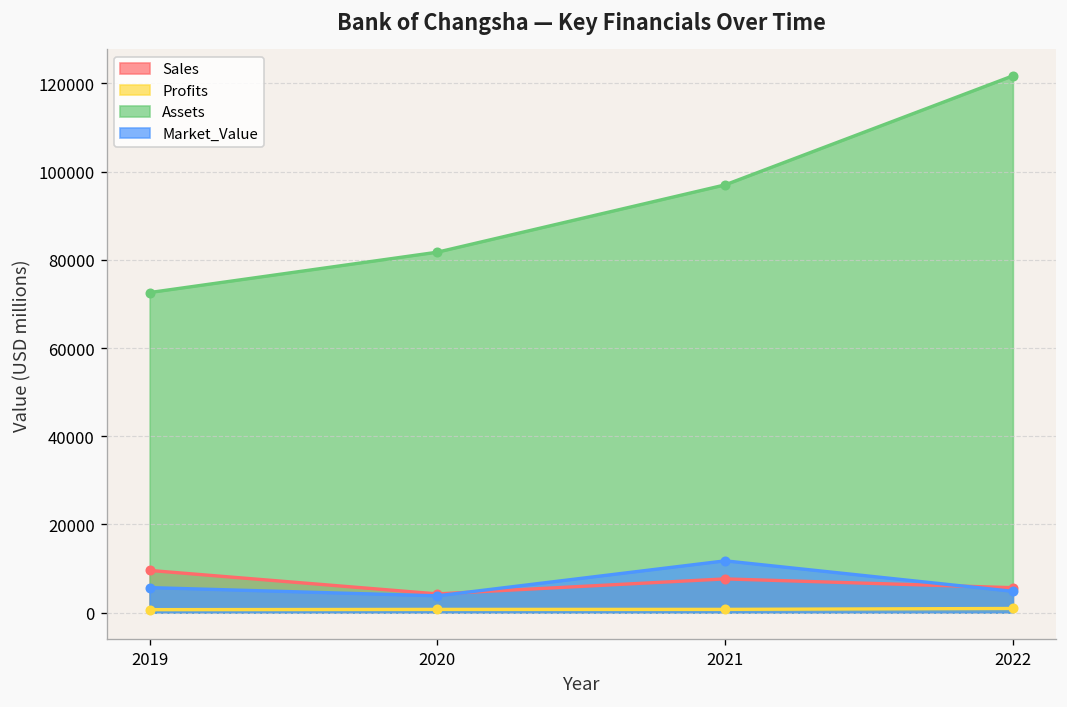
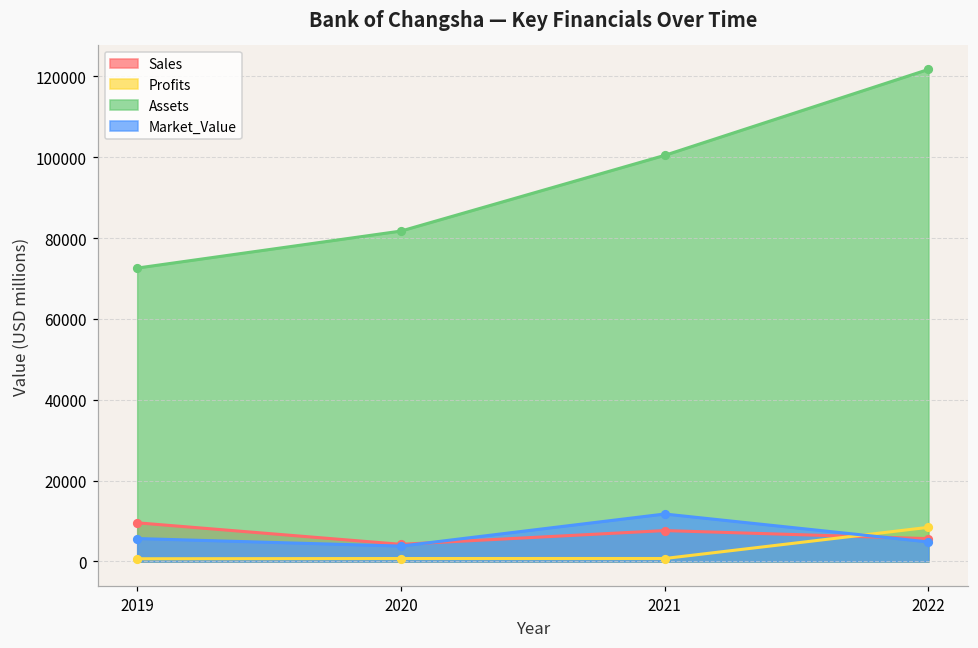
Assets, 2021: 97000 -> 100000
Profits, 2022: 1000 -> 8000
